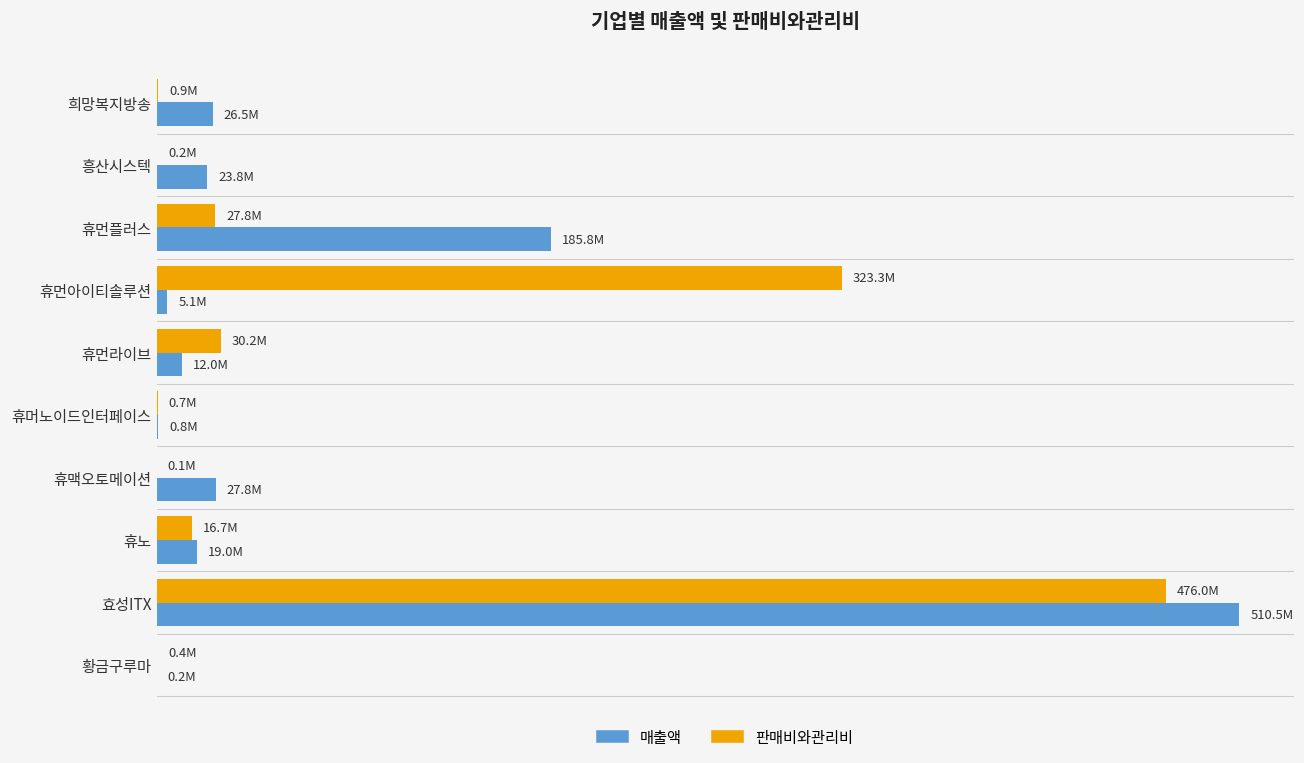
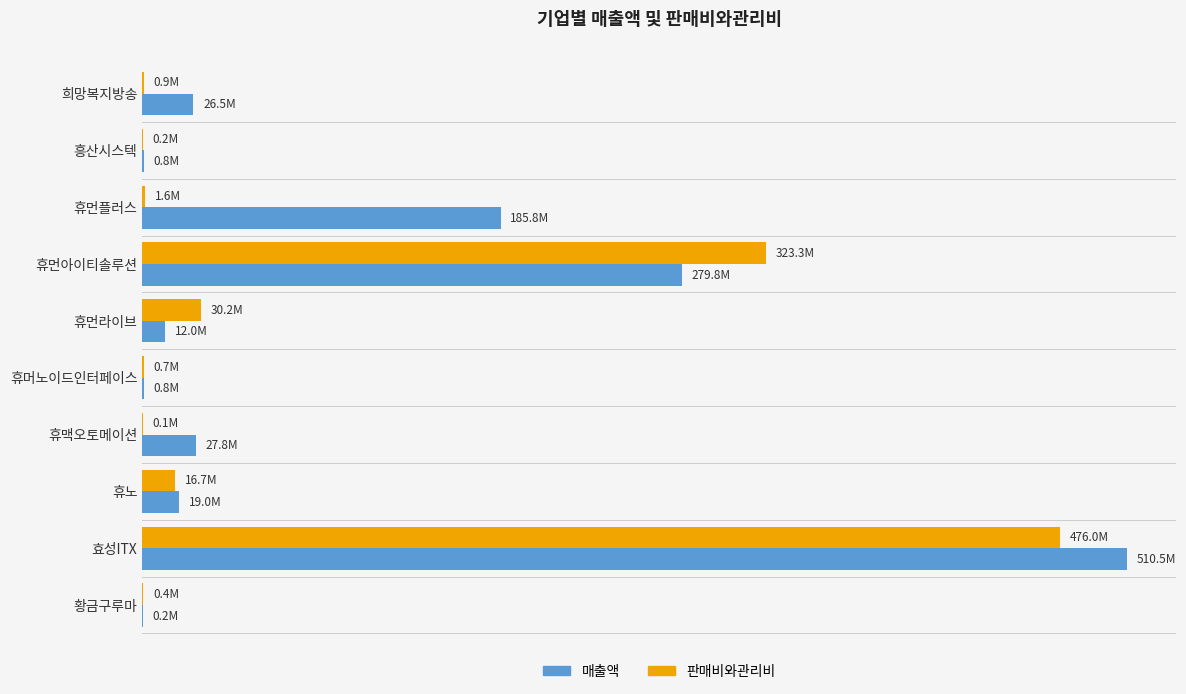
매출액, 흥산시스텍: 23.8M -> 0.8M
판매비와관리비, 휴먼플러스: 27.8M -> 1.6M
매출액, 휴먼아이티솔루션: 5.1M -> 279.8M
